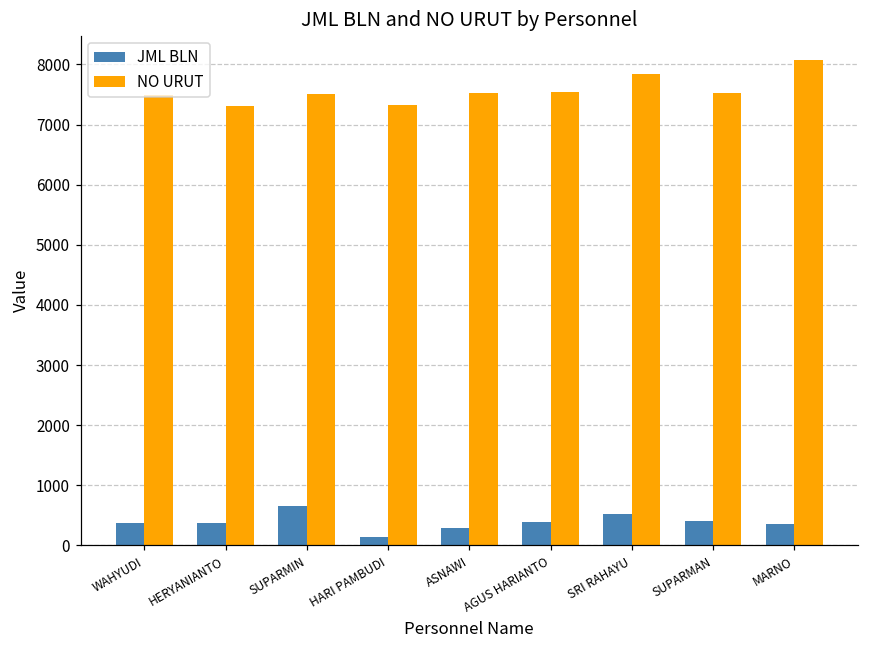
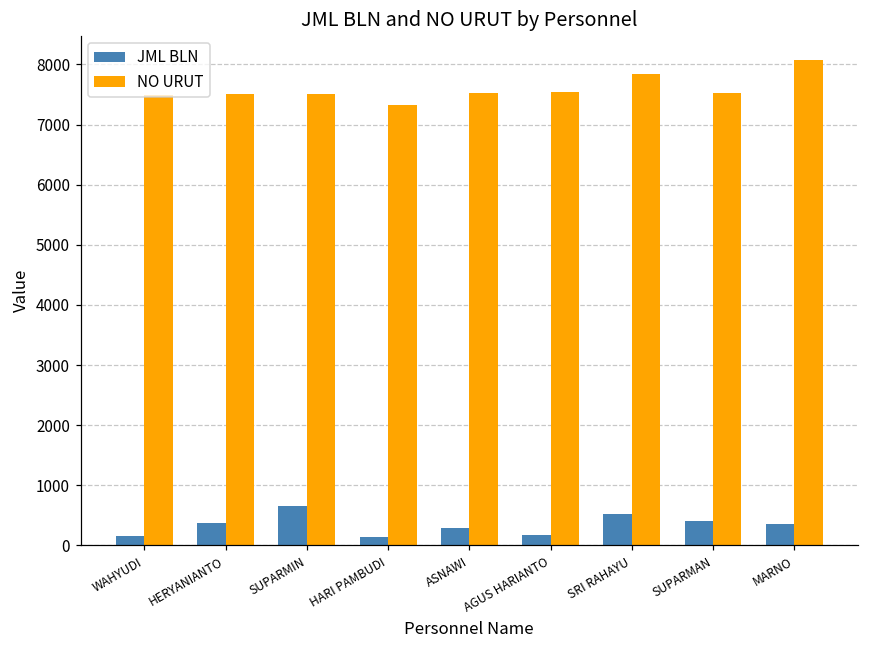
JML BLN, WAHYUDI: 400 -> 200
NO URUT, HERYANIANTO: 7300 -> 7500
JML BLN, AGUS HARIANTO: 400 -> 200
